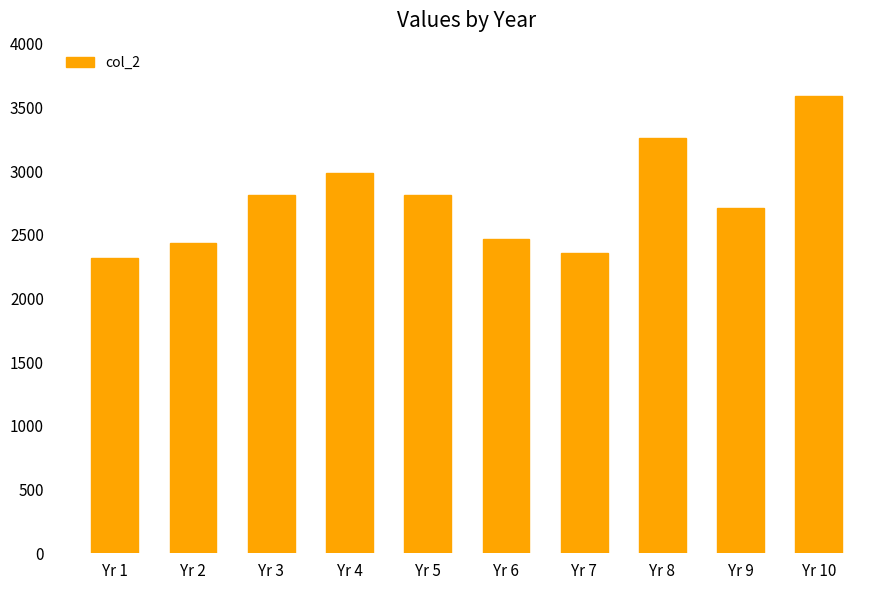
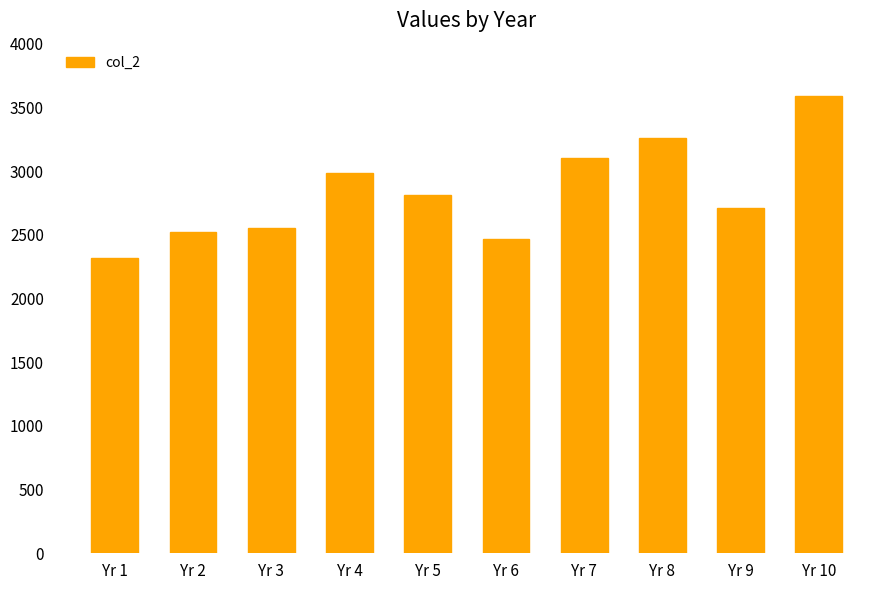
Yr 2: 2430 -> 2520
Yr 3: 2810 -> 2550
Yr 7: 2350 -> 3100
